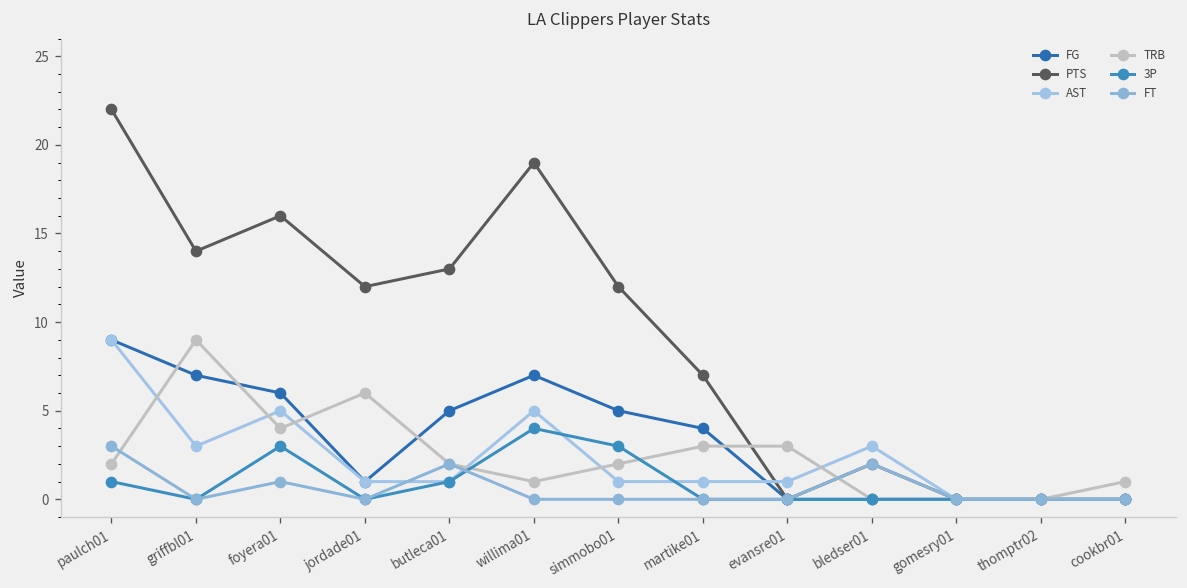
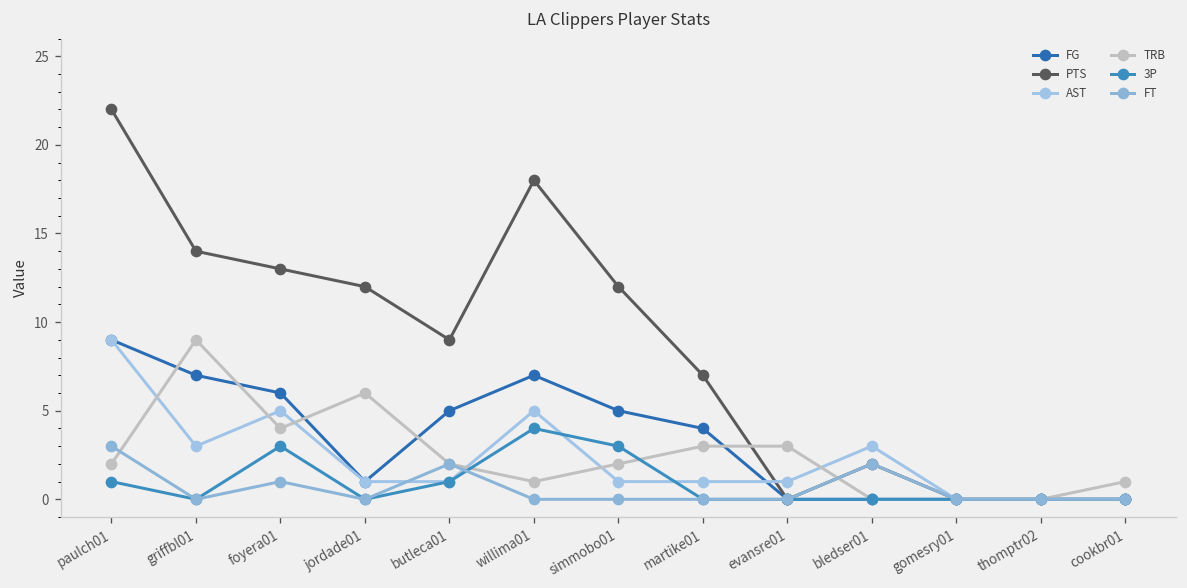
PTS, foyera01: 16 -> 13
PTS, butleca01: 13 -> 9
PTS, willima01: 19 -> 18
